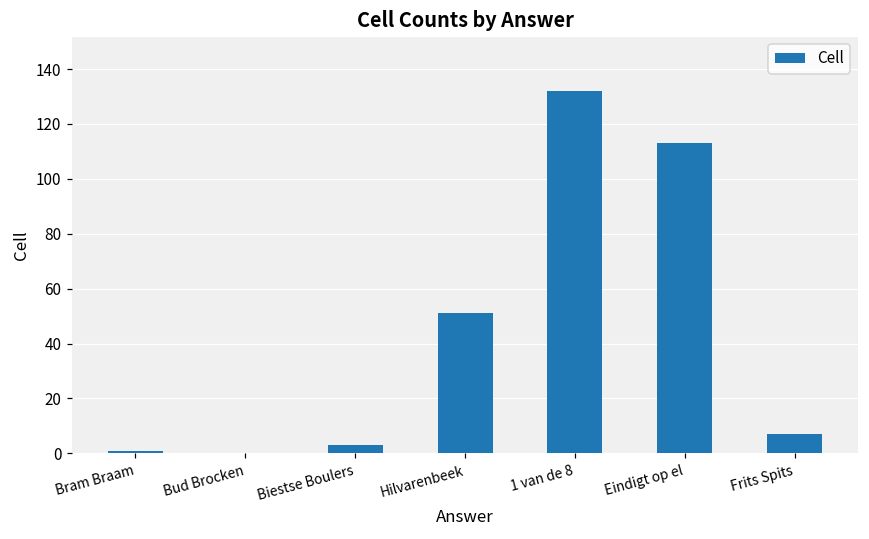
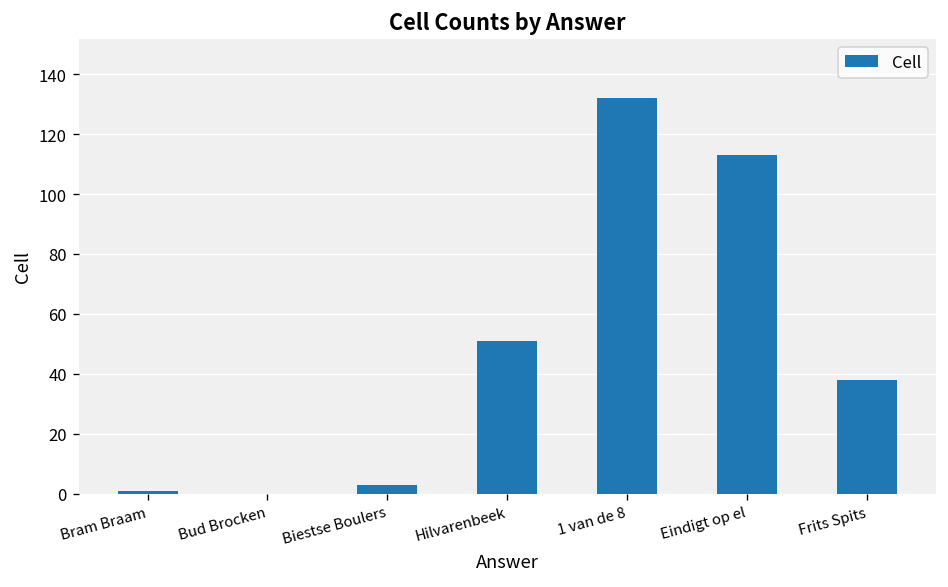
Frits Spits: 7 -> 38
